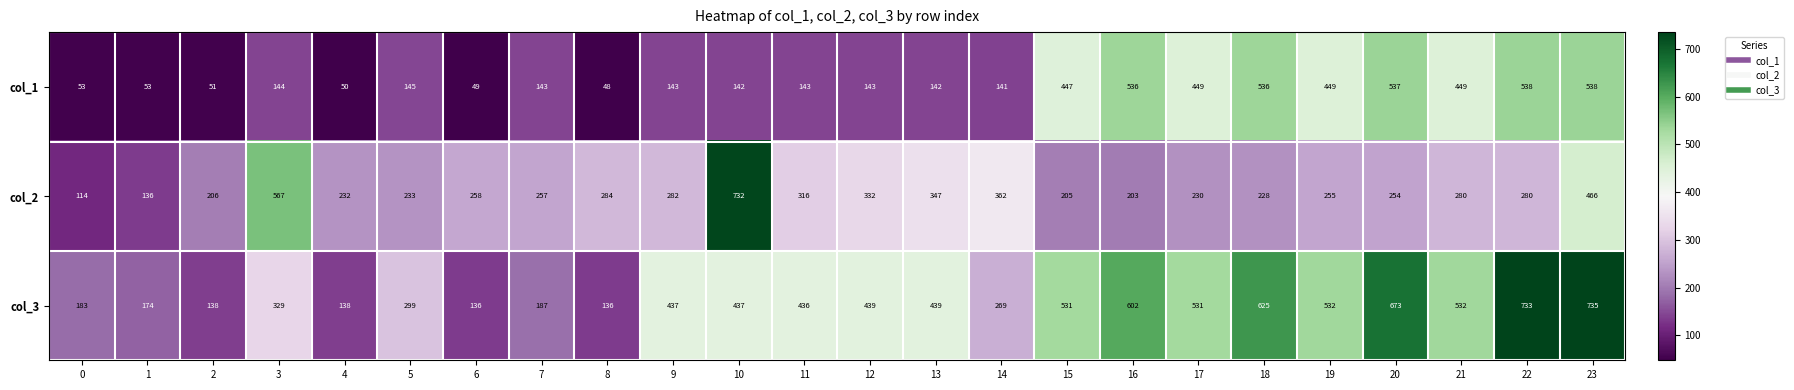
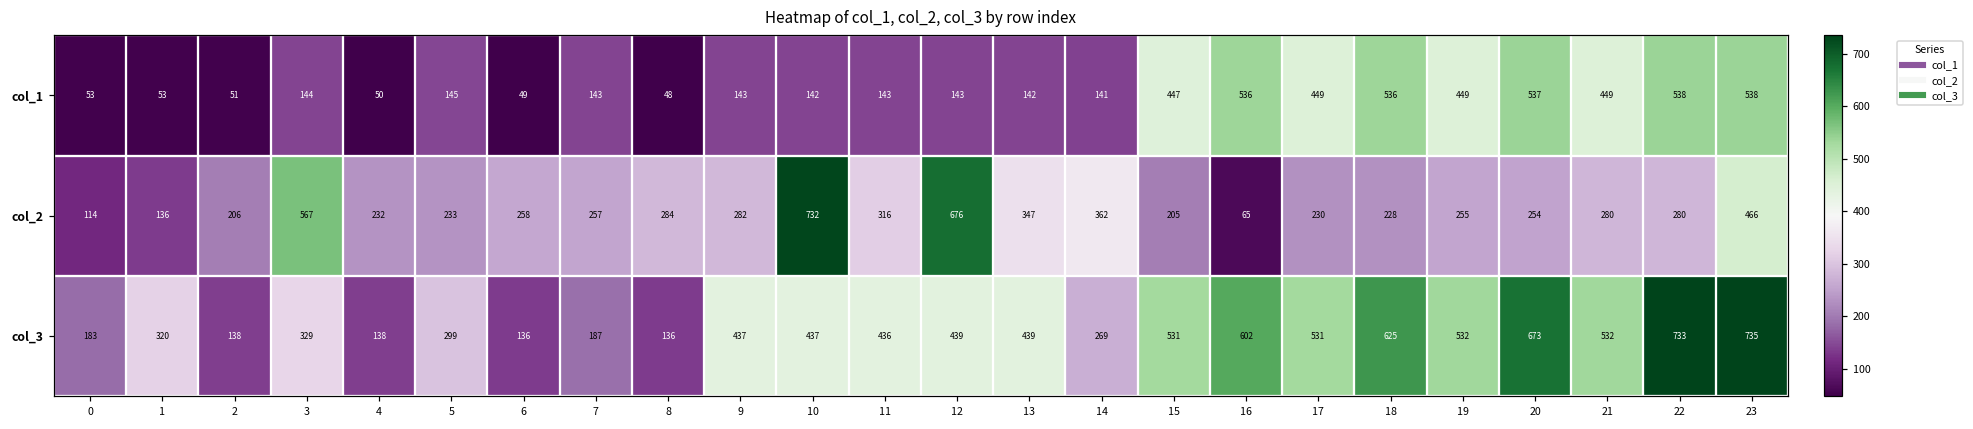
col_2, 12: 332 -> 676
col_2, 16: 203 -> 65
col_3, 1: 174 -> 320
